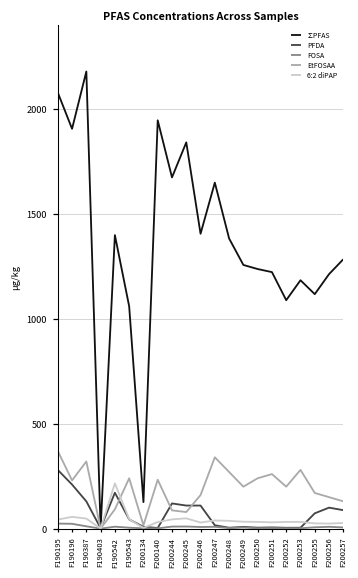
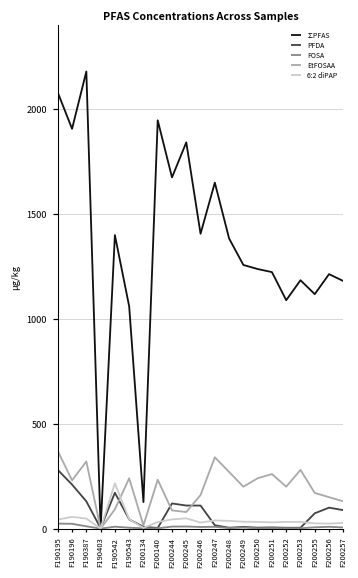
∑PFAS, F200257: 1280 -> 1180
